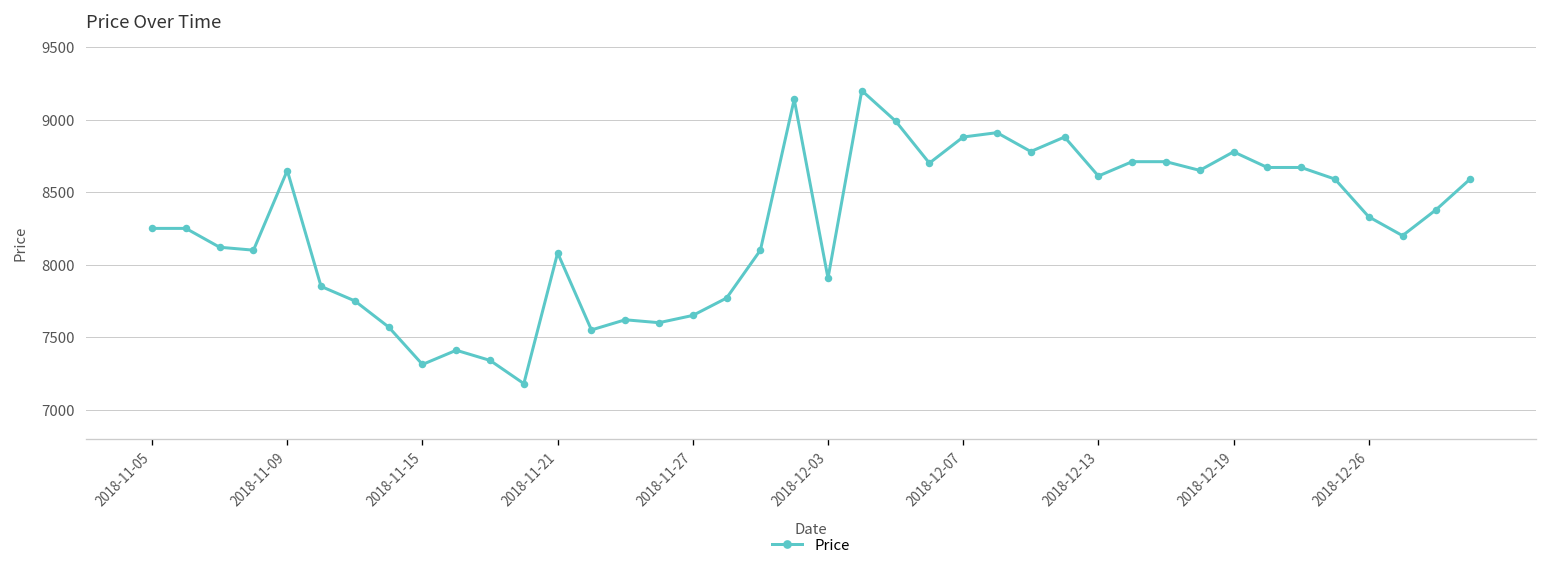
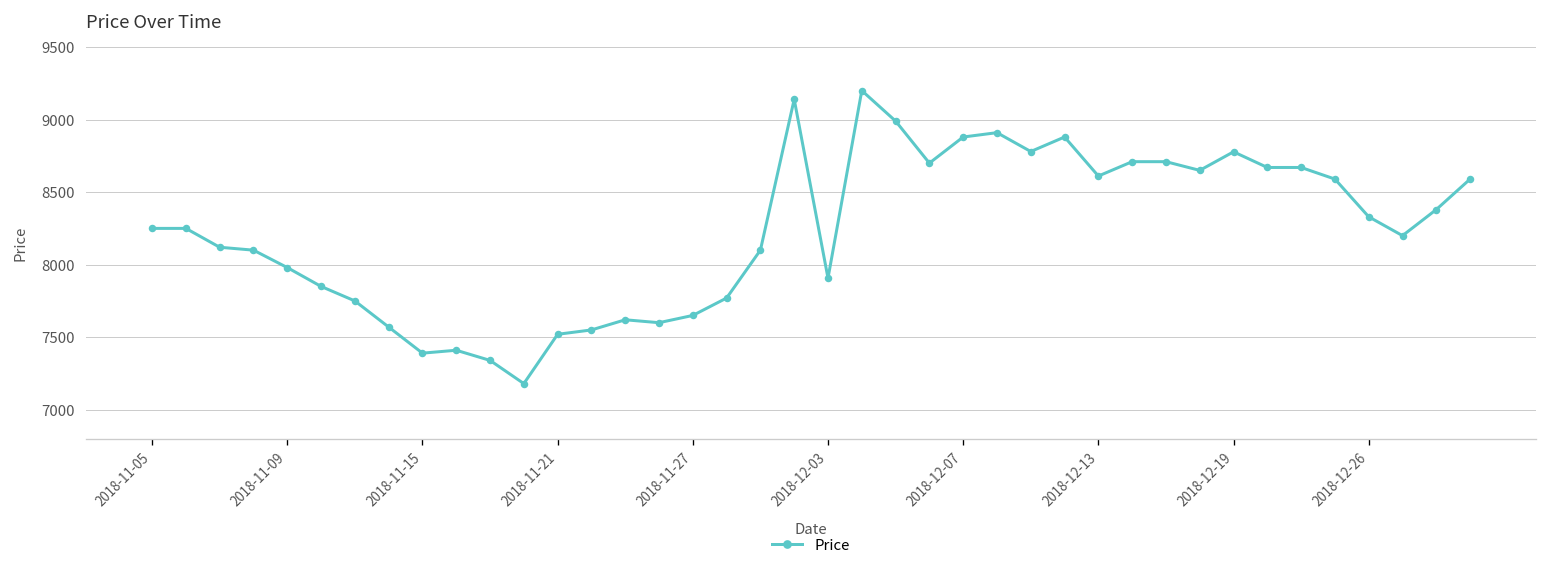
2018-11-09: 8650 -> 7980
2018-11-15: 7310 -> 7390
2018-11-21: 8080 -> 7520
